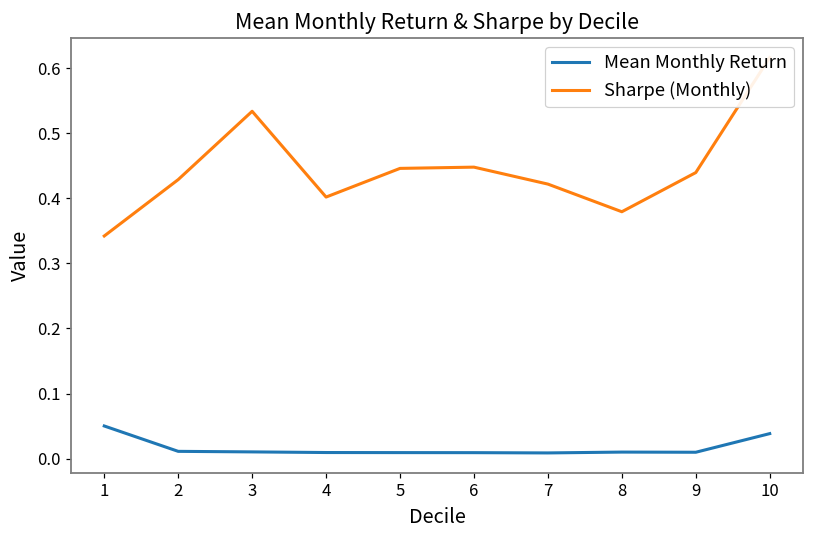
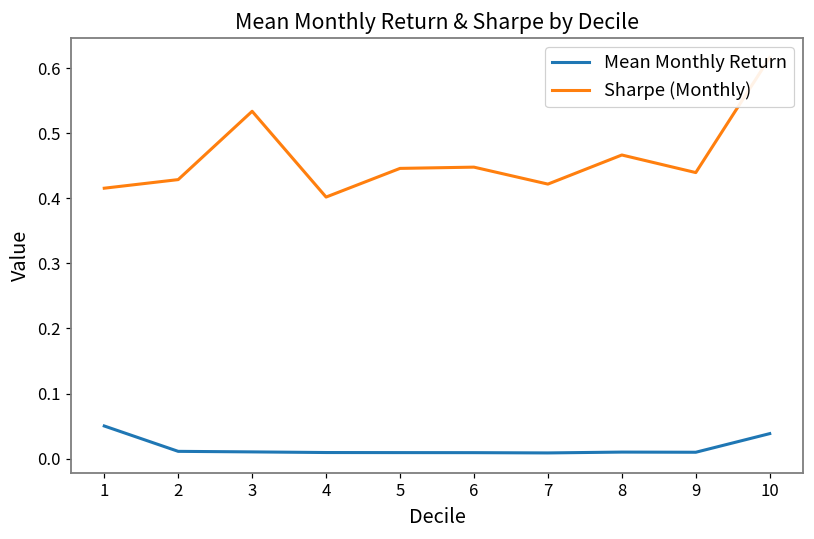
Sharpe (Monthly), 1: 0.34 -> 0.42
Sharpe (Monthly), 8: 0.38 -> 0.47
